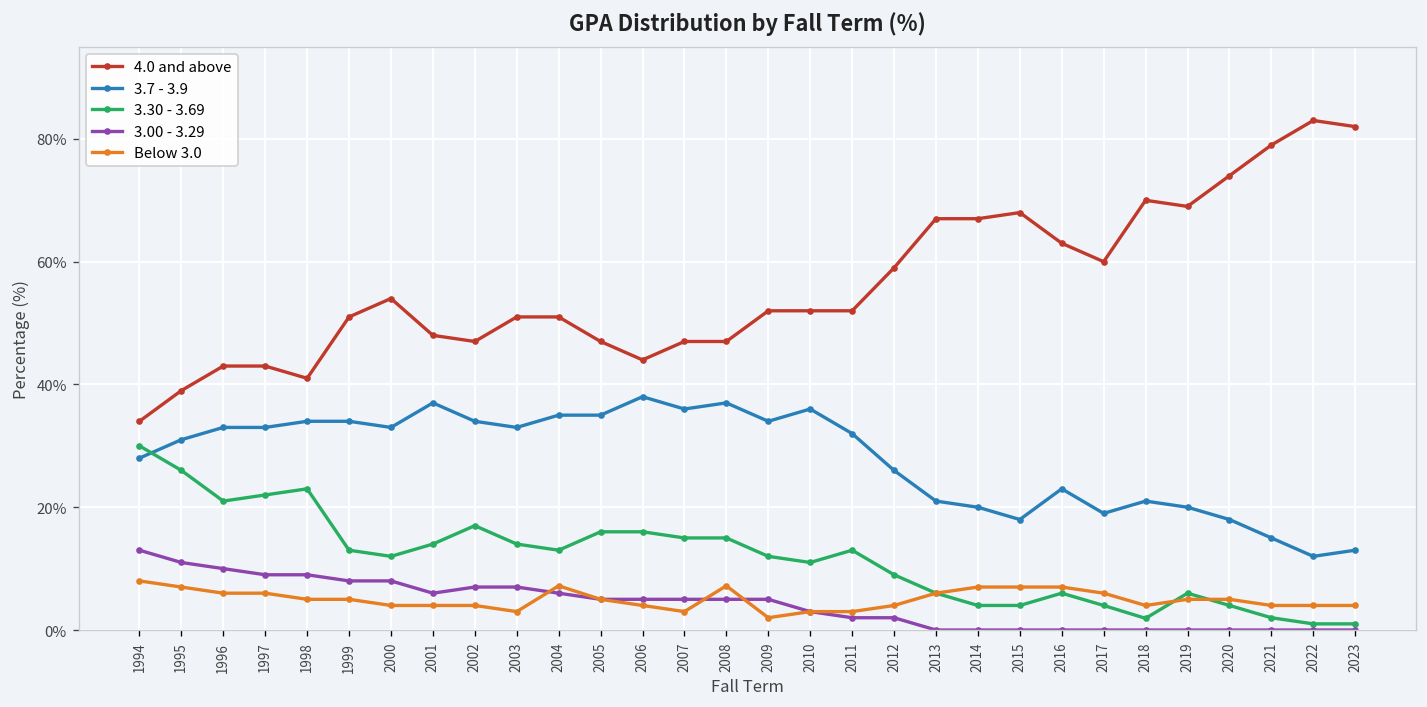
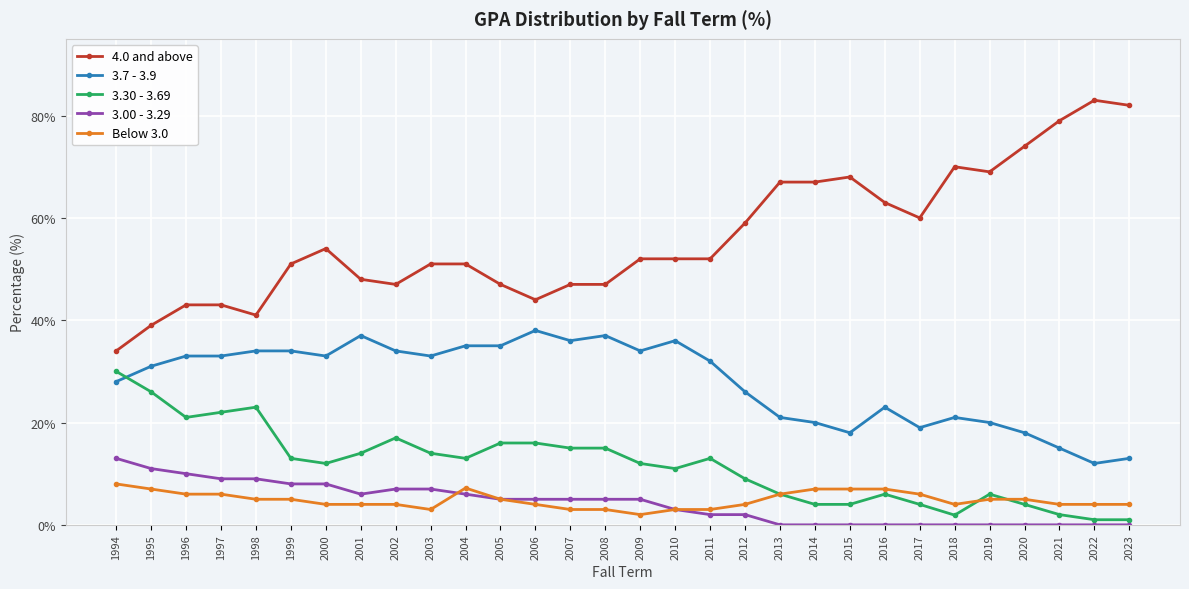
Below 3.0, 2008: 7% -> 3%
